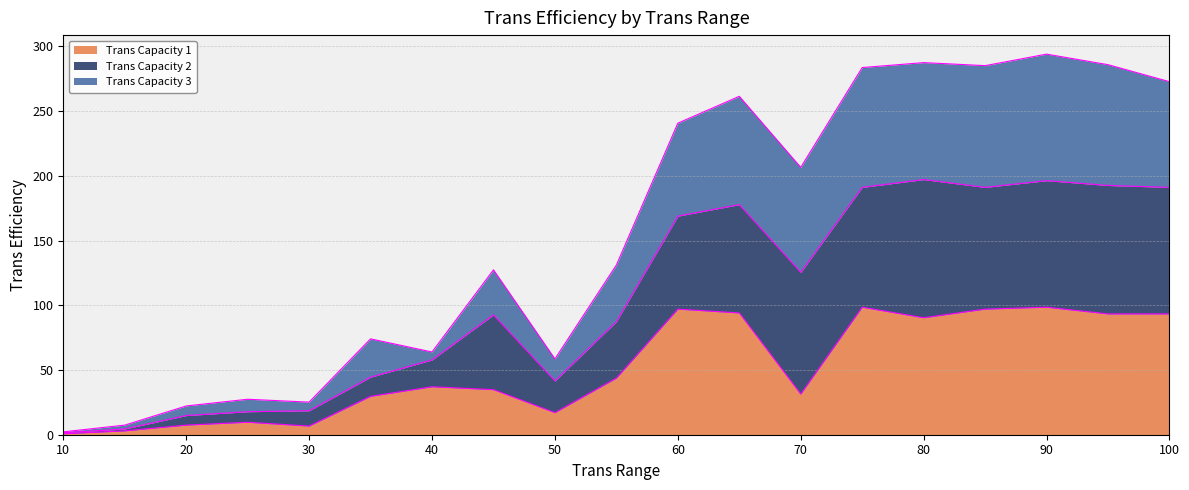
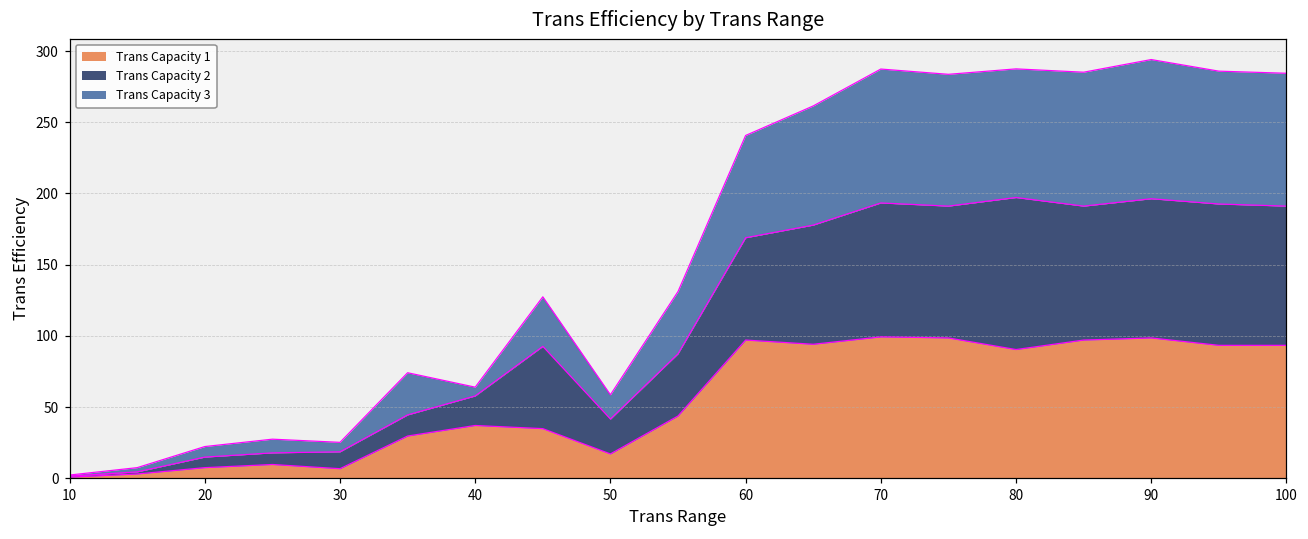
Trans Capacity 1, 70: 31 -> 99
Trans Capacity 3, 70: 81 -> 94
Trans Capacity 3, 100: 82 -> 93
